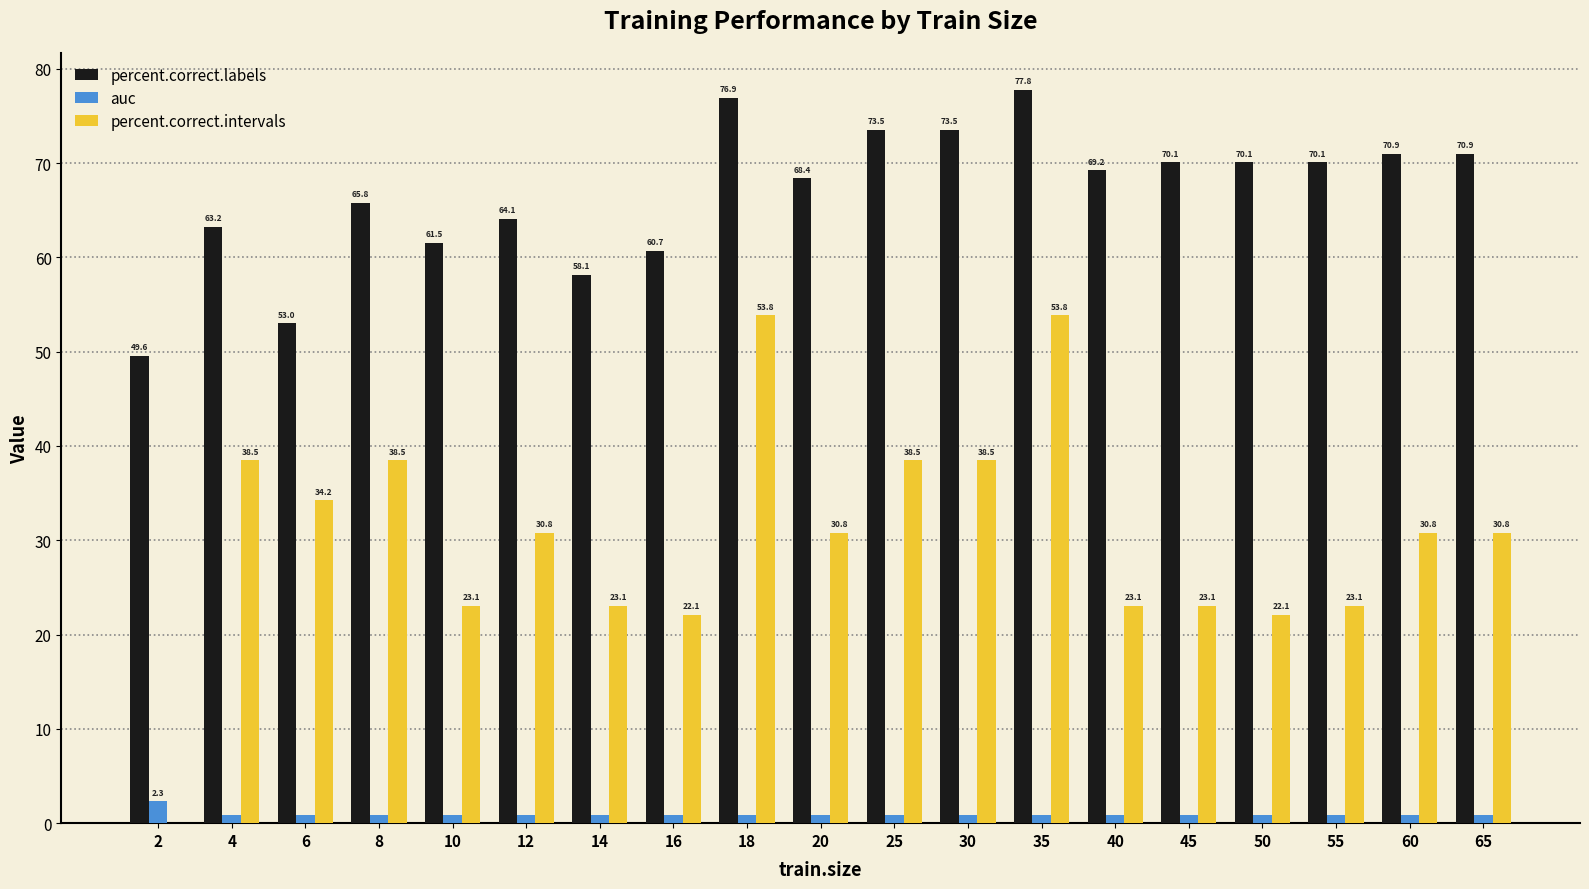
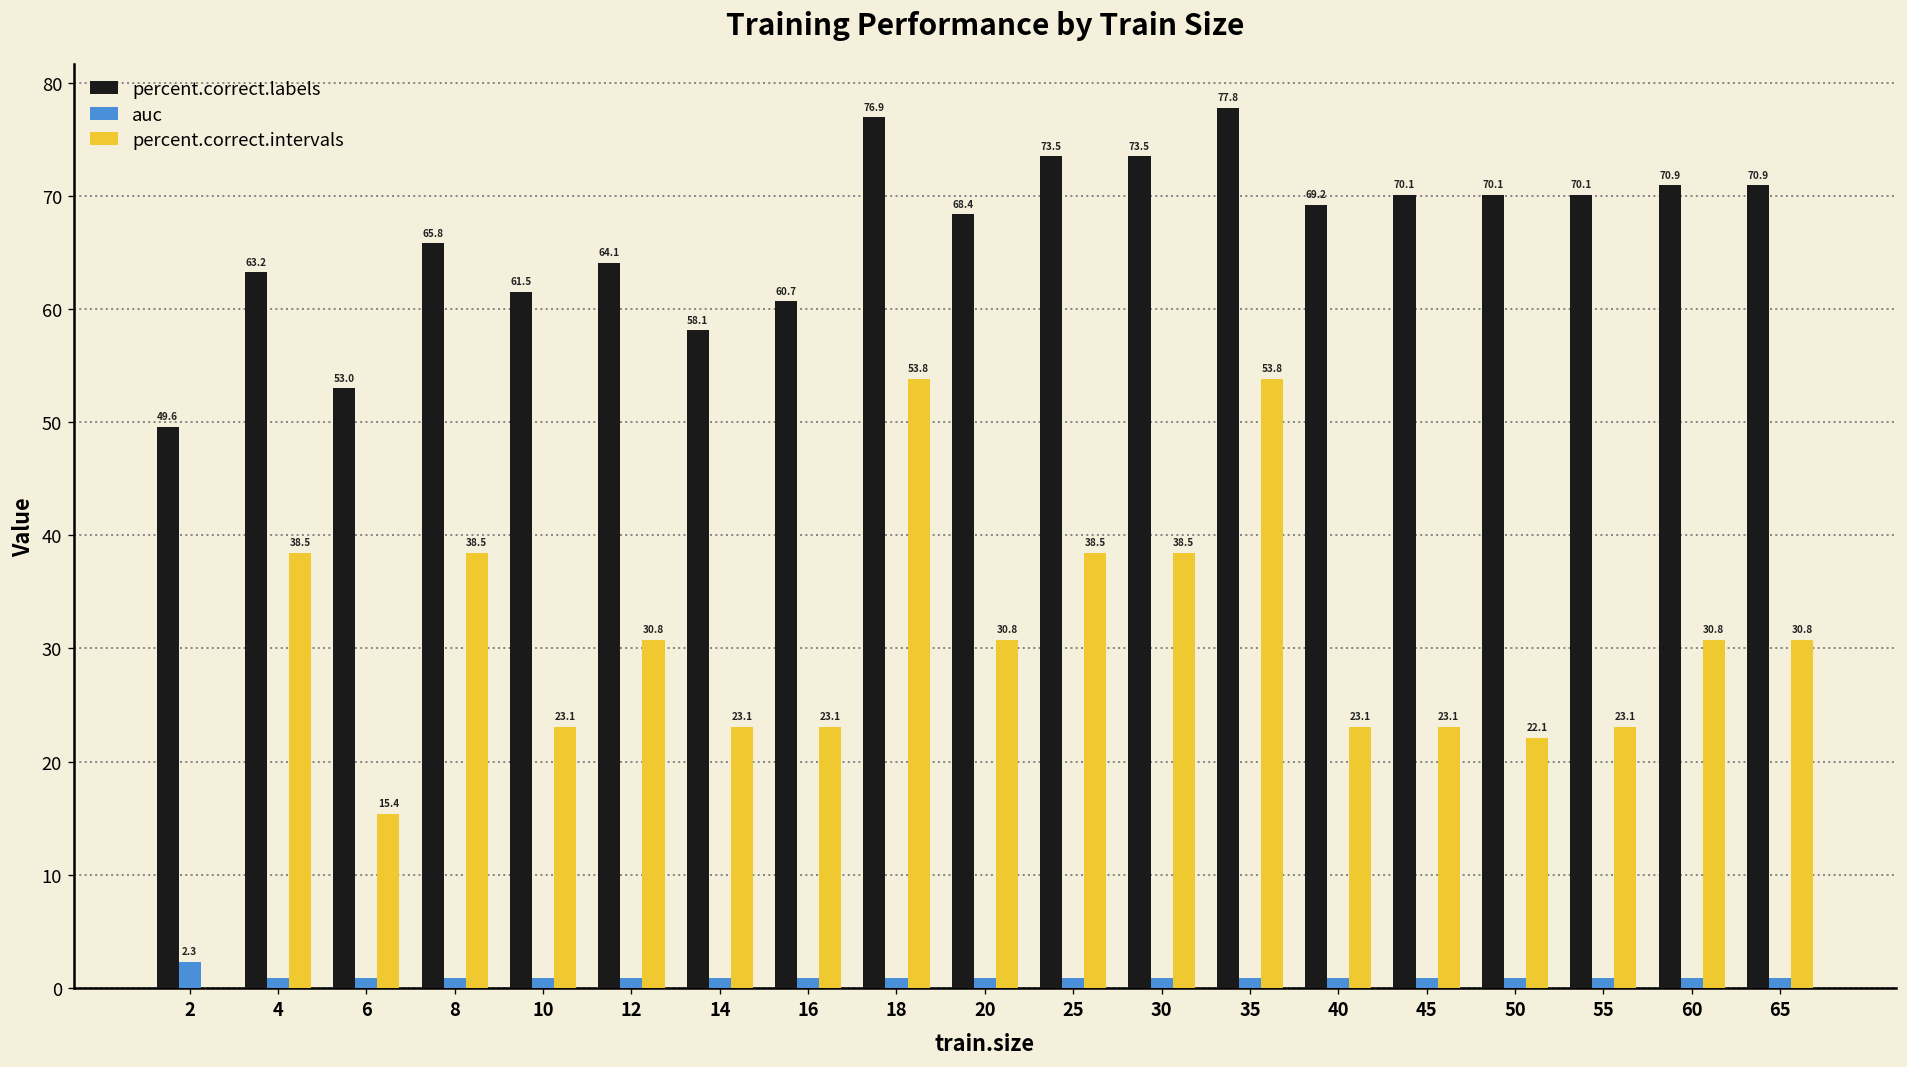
percent.correct.intervals, 6: 34.2 -> 15.4
percent.correct.intervals, 16: 22.1 -> 23.1
